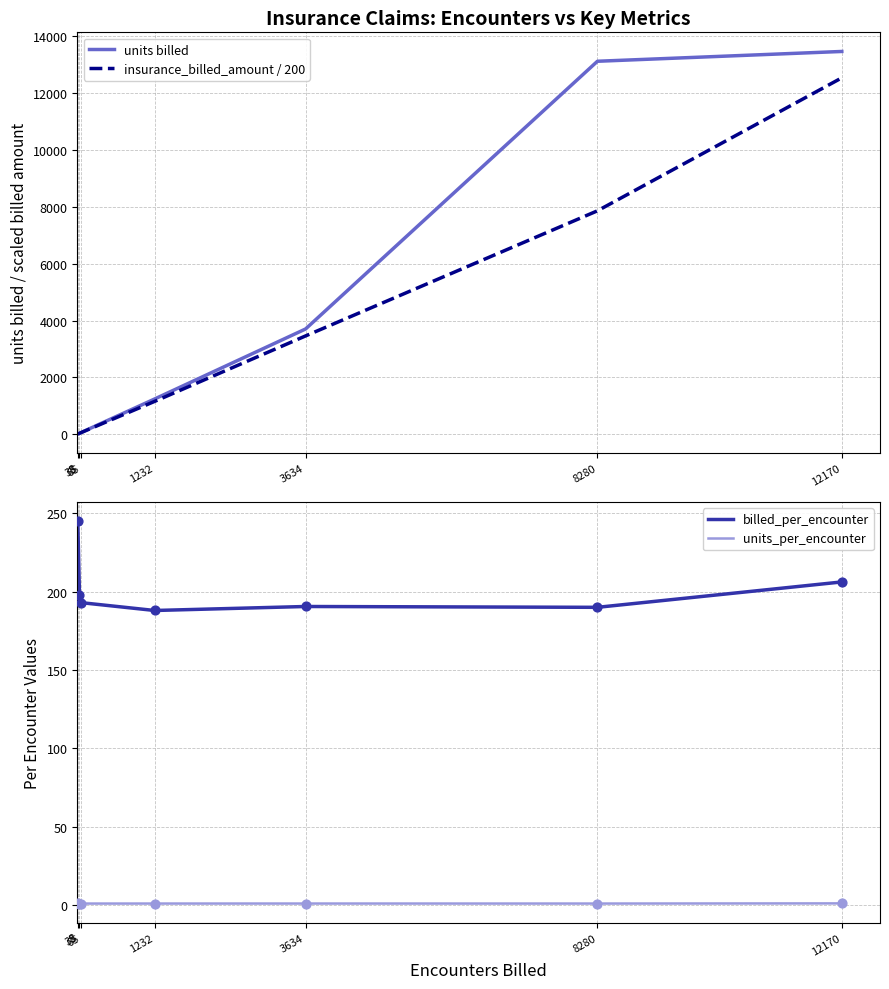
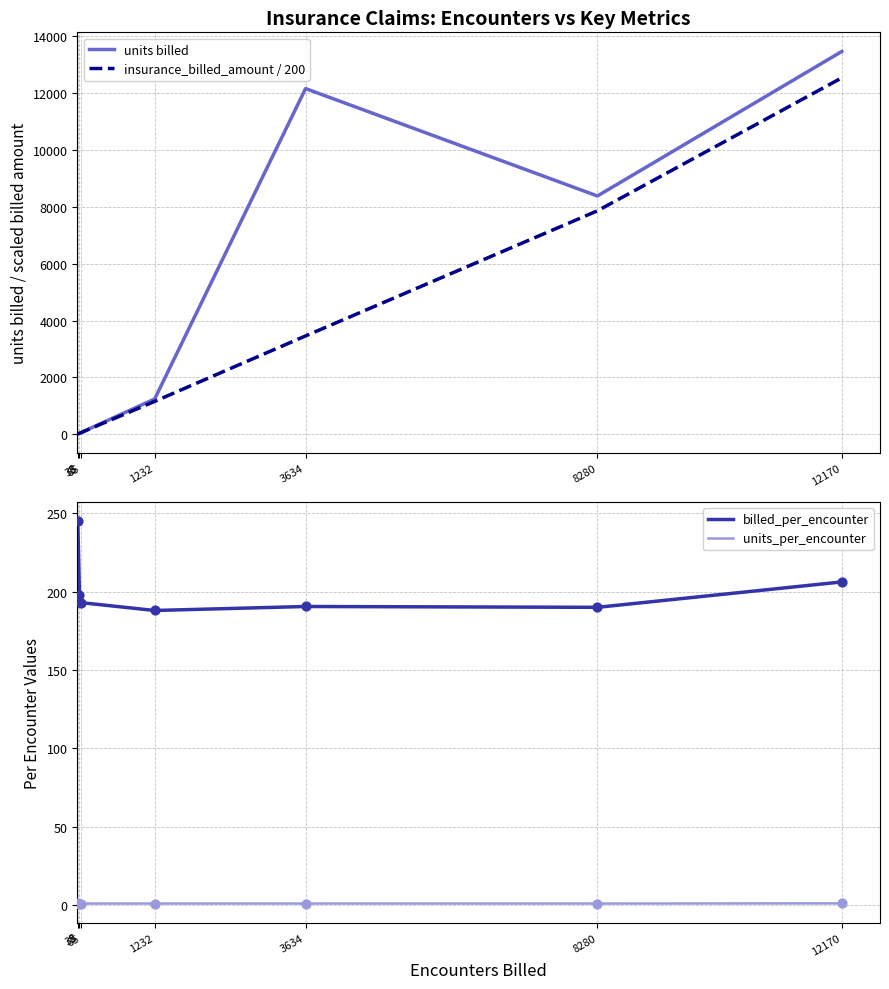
Insurance Claims: Encounters vs Key Metrics, units billed, 3634: 3700 -> 12200
Insurance Claims: Encounters vs Key Metrics, units billed, 8280: 13100 -> 8400
